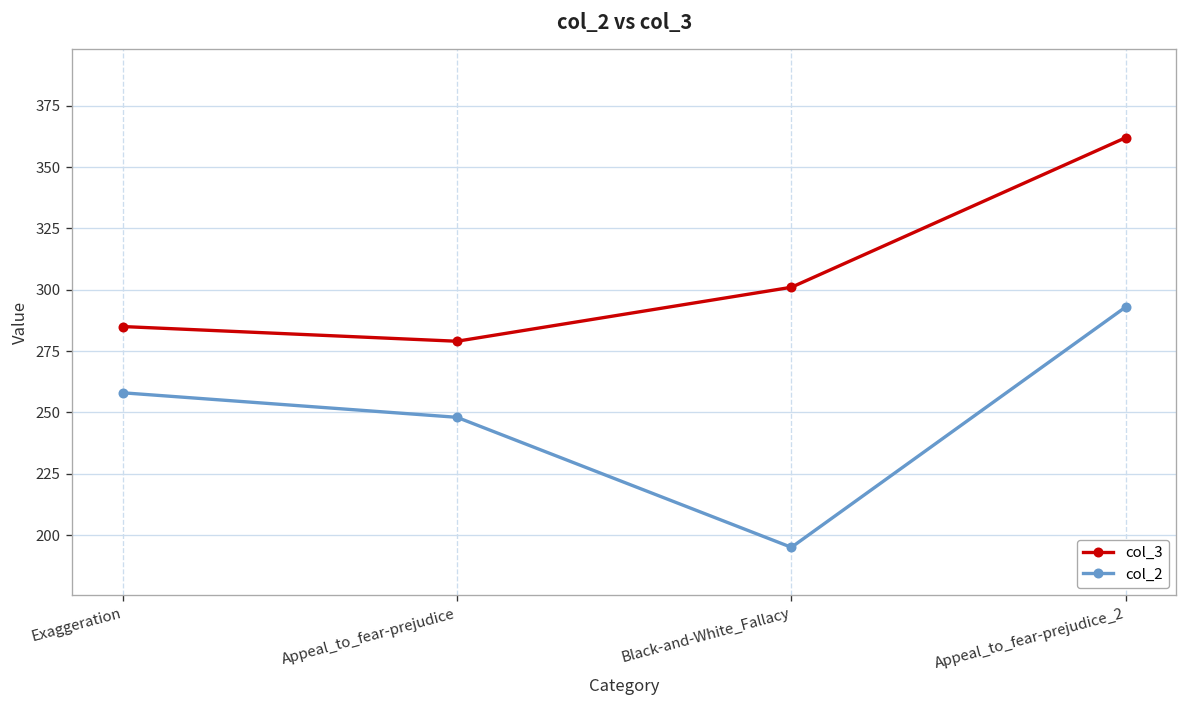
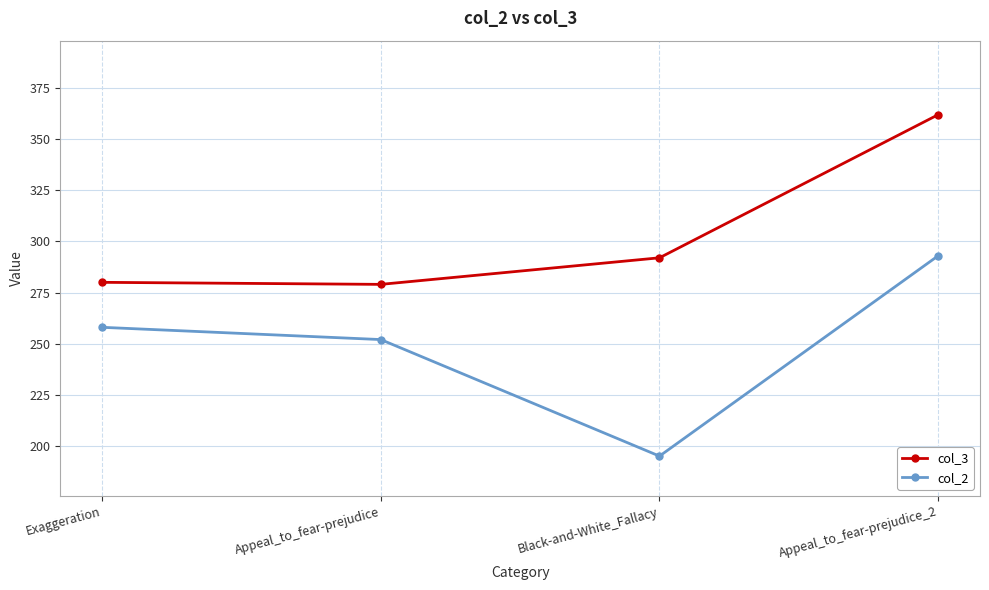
col_3, Exaggeration: 285 -> 280
col_2, Appeal_to_fear-prejudice: 248 -> 252
col_3, Black-and-White_Fallacy: 301 -> 292
